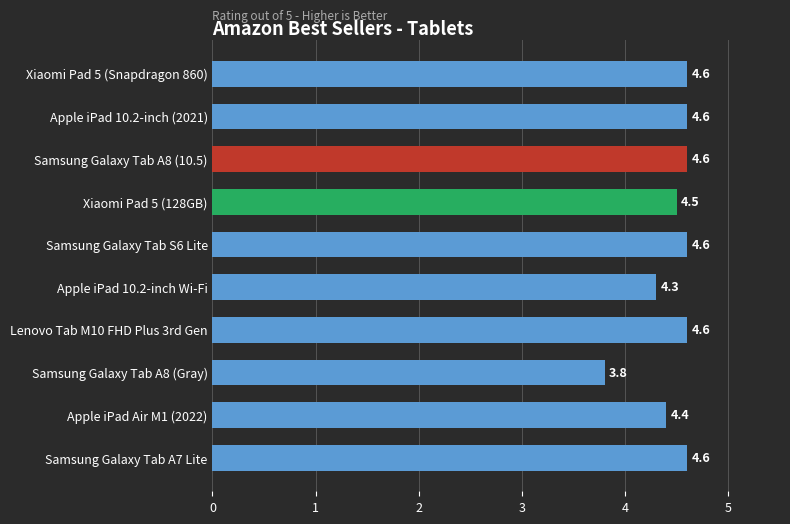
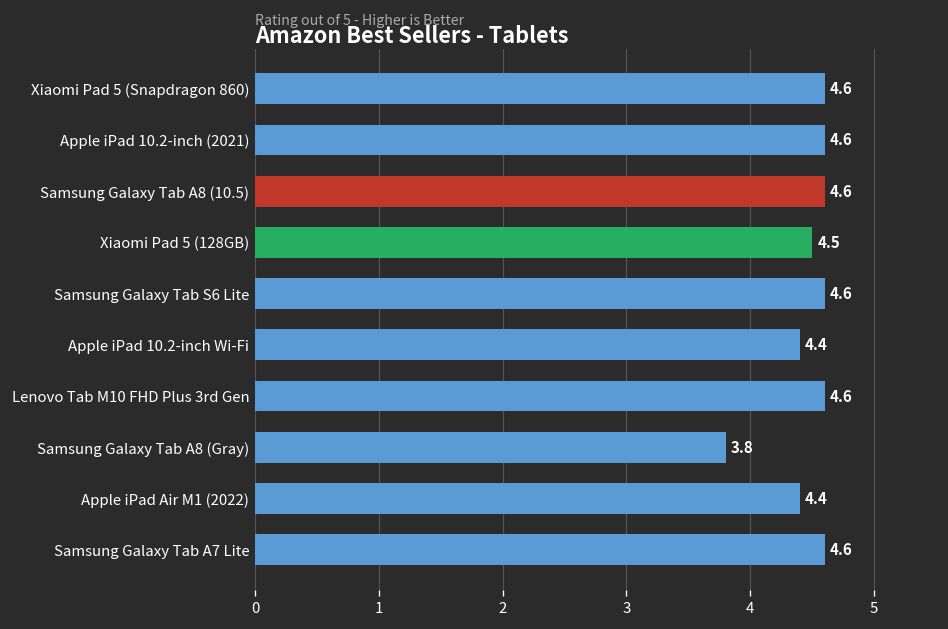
Apple iPad 10.2-inch Wi-Fi: 4.3 -> 4.4
